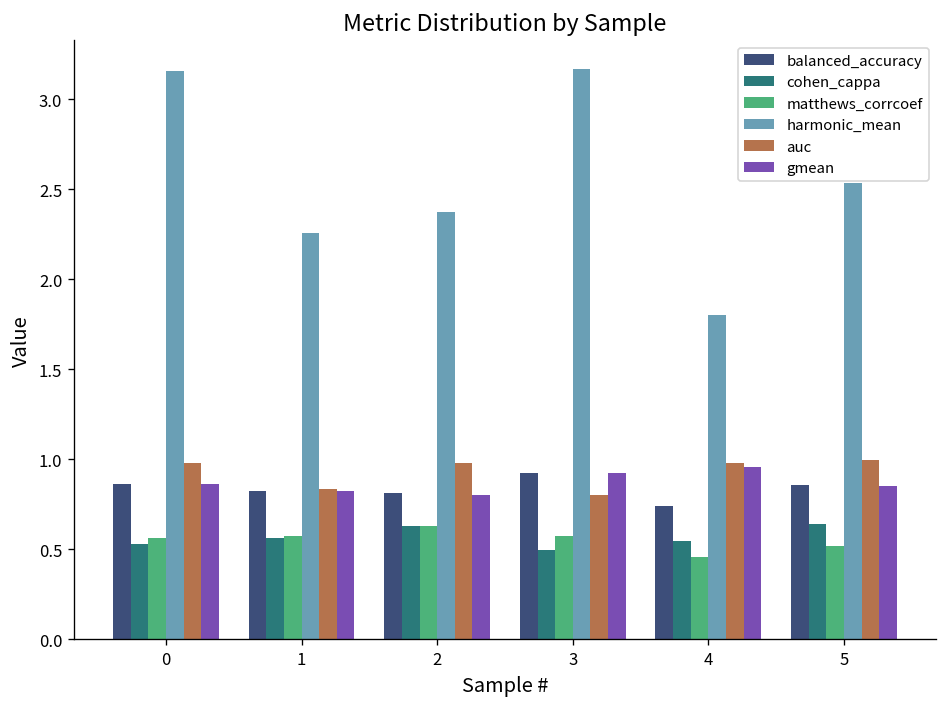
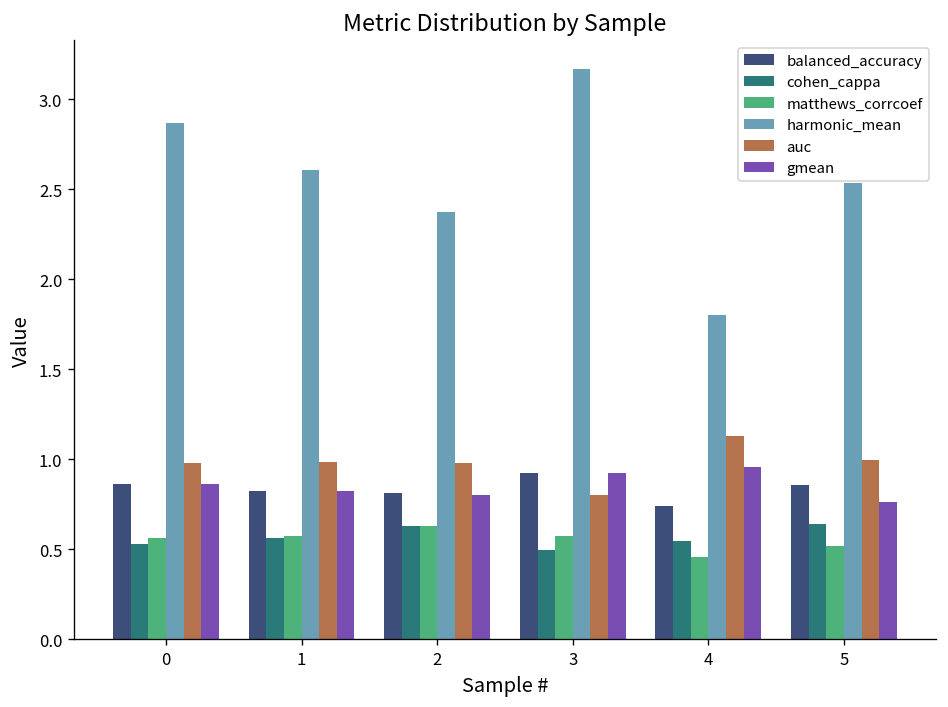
harmonic_mean, 0: 3.16 -> 2.87
harmonic_mean, 1: 2.26 -> 2.61
auc, 1: 0.83 -> 0.99
auc, 4: 0.98 -> 1.13
gmean, 5: 0.85 -> 0.77
